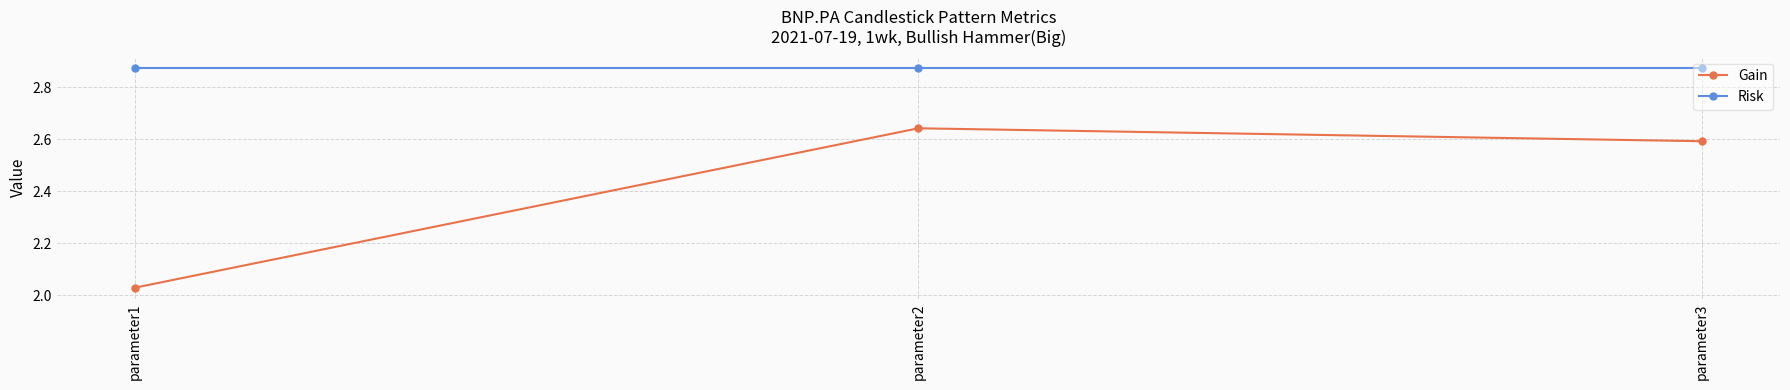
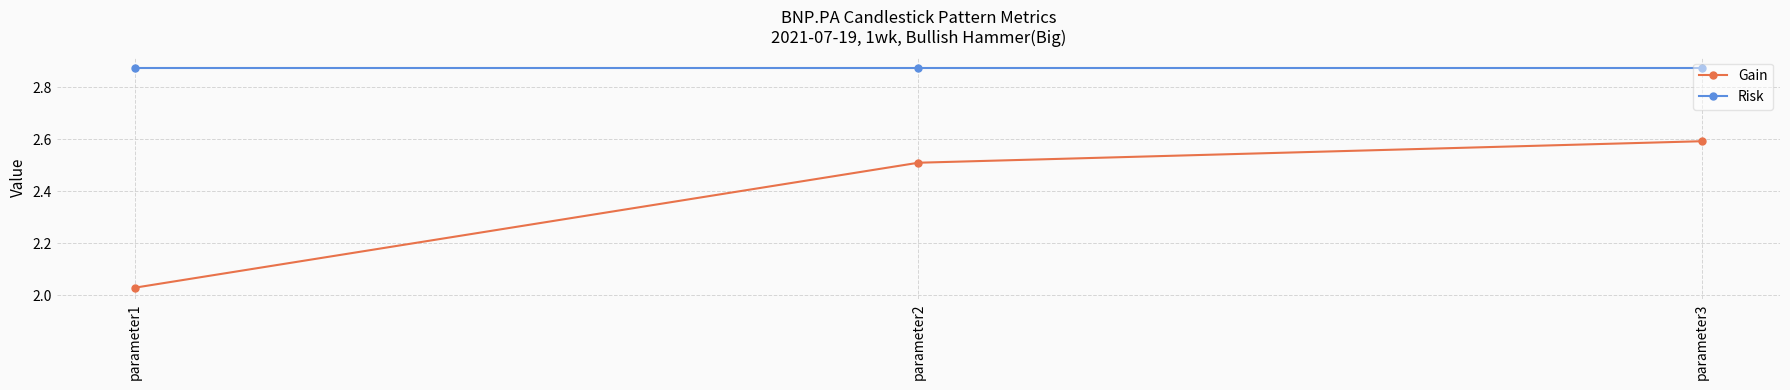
Gain, parameter2: 2.64 -> 2.51
